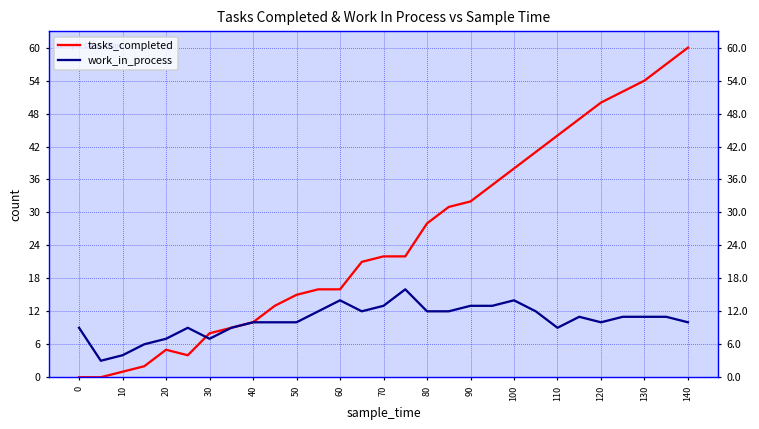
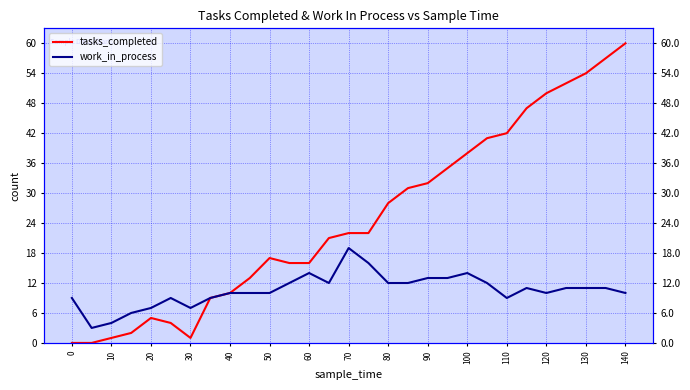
tasks_completed, 30: 8 -> 1
tasks_completed, 50: 15 -> 17
work_in_process, 70: 13 -> 19
tasks_completed, 110: 44 -> 42
